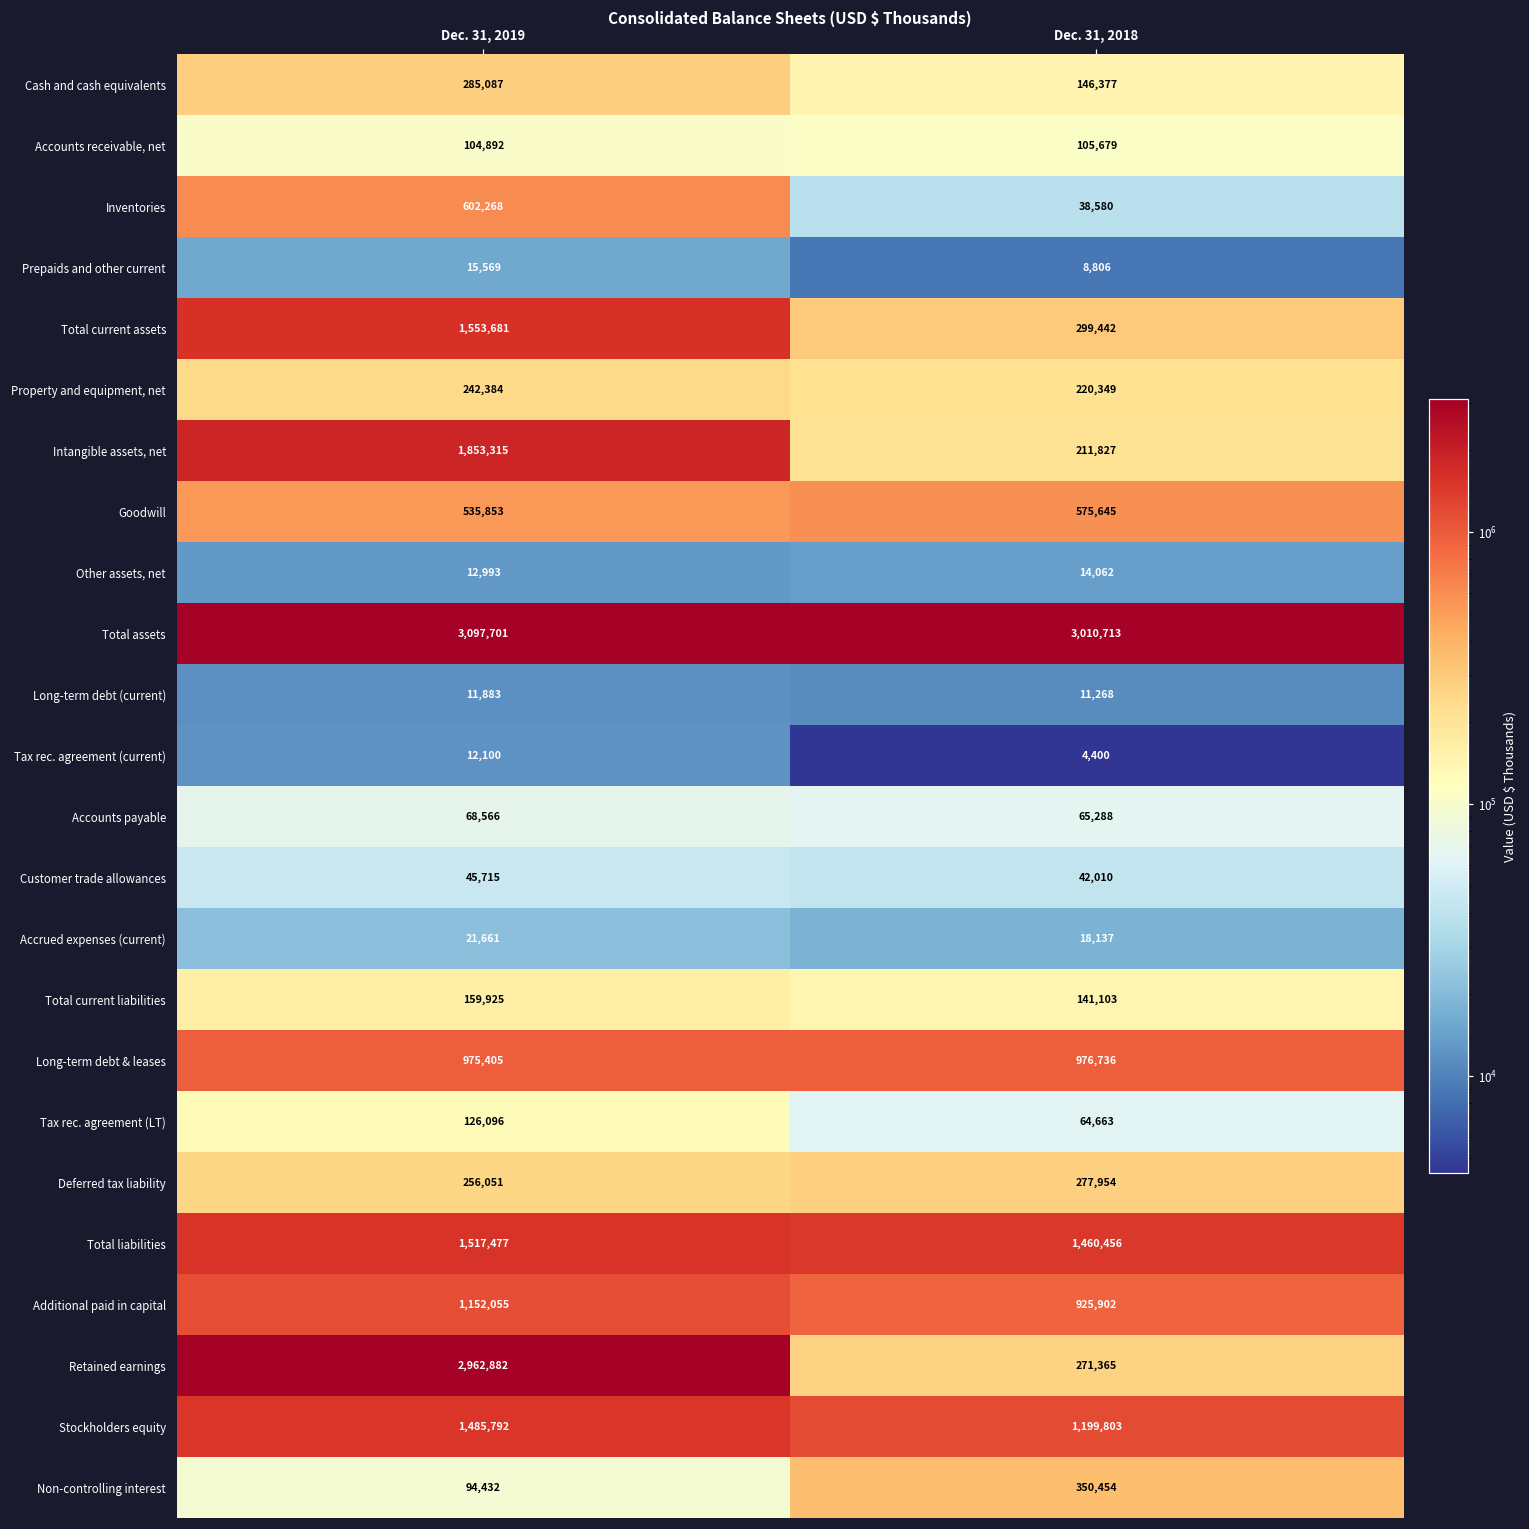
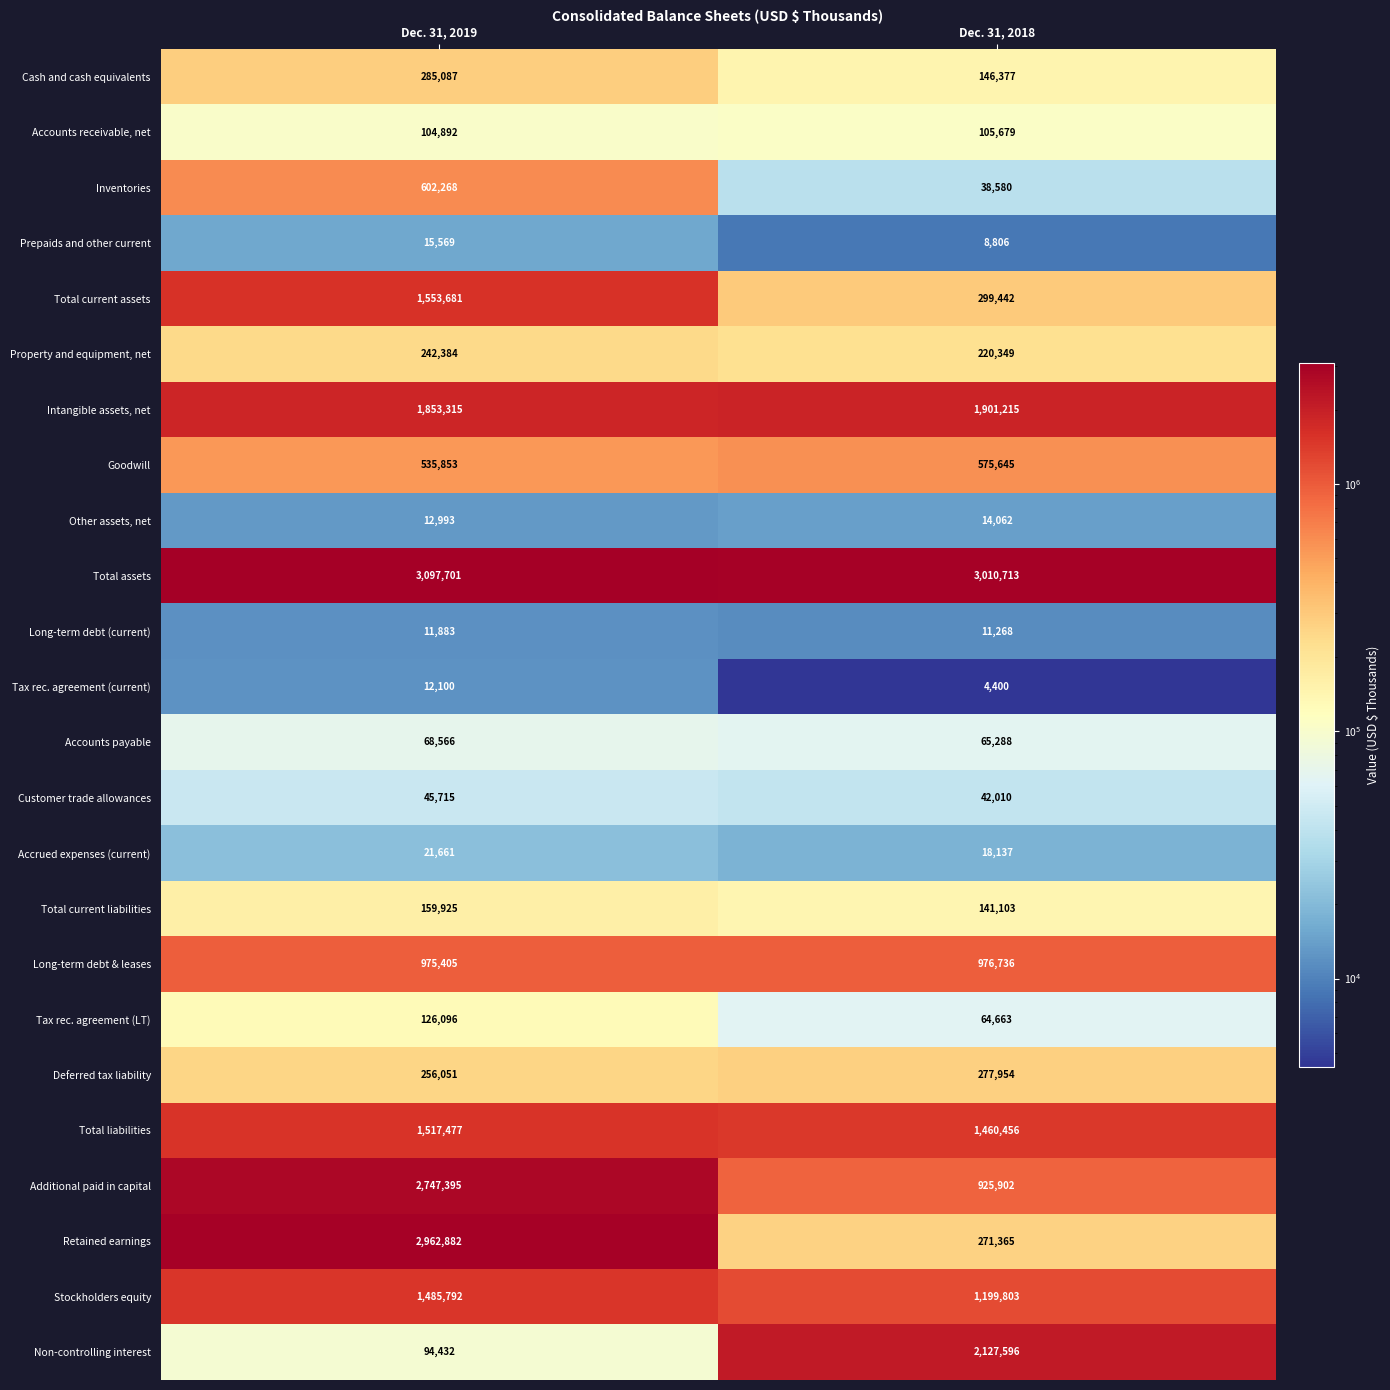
Intangible assets, net, Dec. 31, 2018: 211,827 -> 1,901,215
Additional paid in capital, Dec. 31, 2019: 1,152,055 -> 2,747,395
Non-controlling interest, Dec. 31, 2018: 350,454 -> 2,127,596
